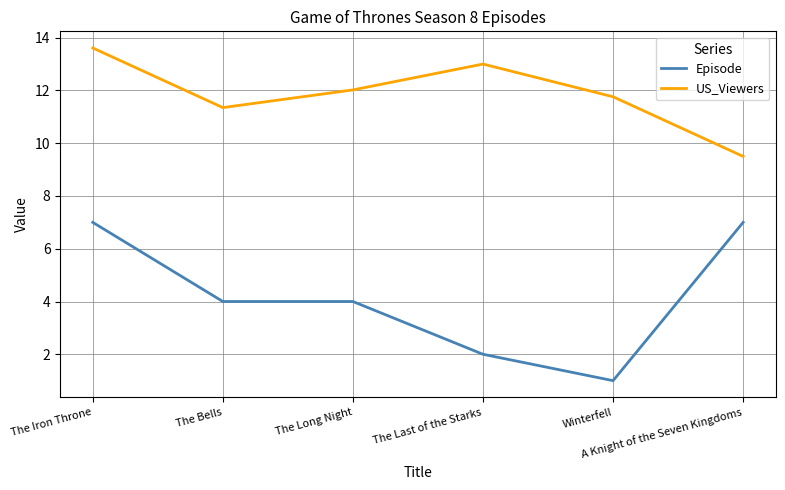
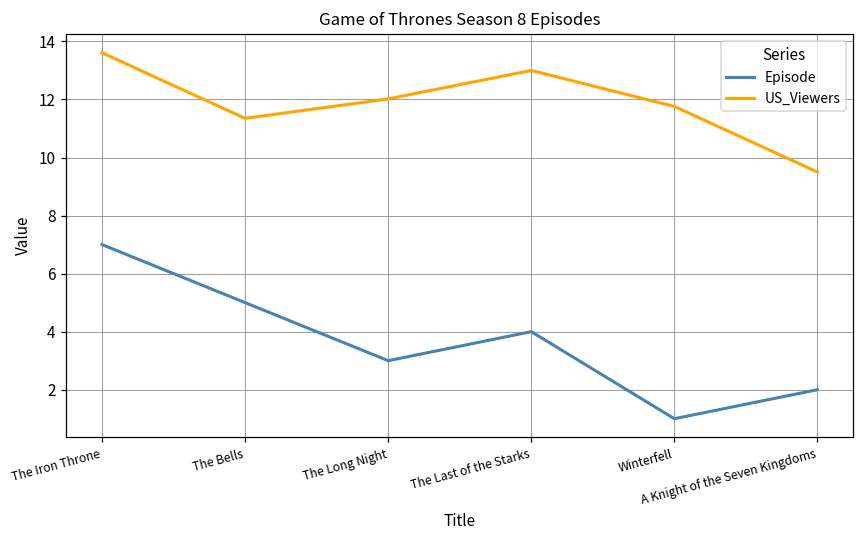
Episode, The Bells: 4 -> 5
Episode, The Long Night: 4 -> 3
Episode, The Last of the Starks: 2 -> 4
Episode, A Knight of the Seven Kingdoms: 7 -> 2
